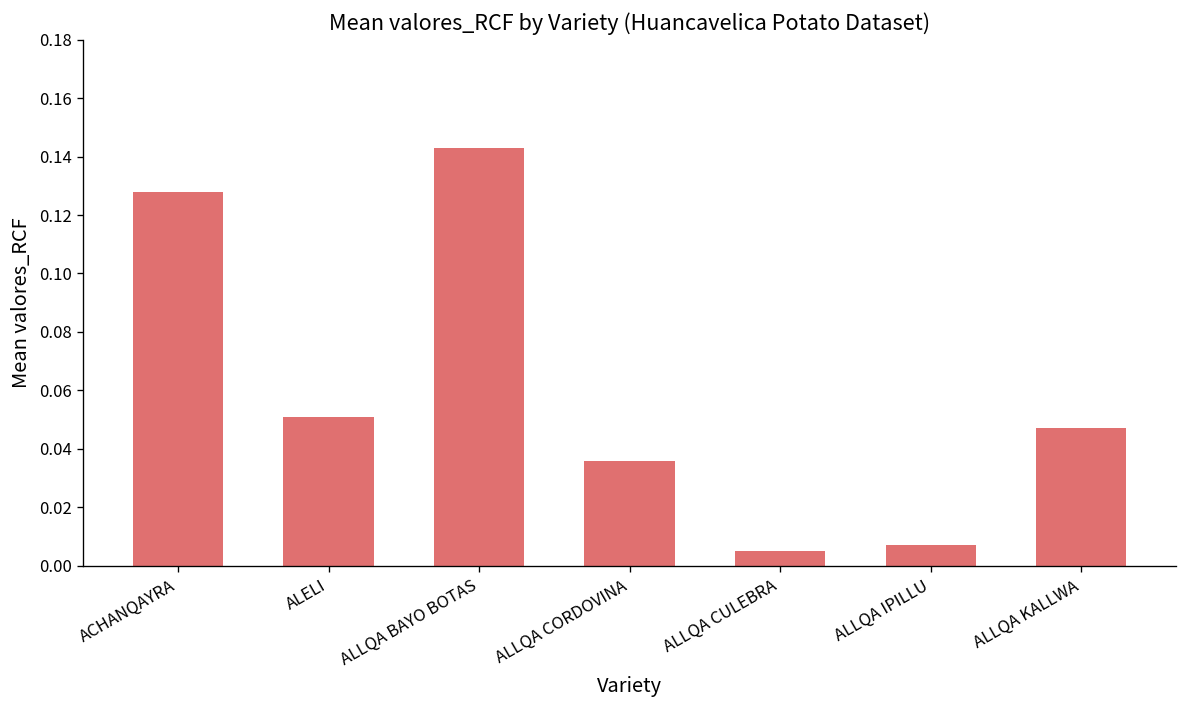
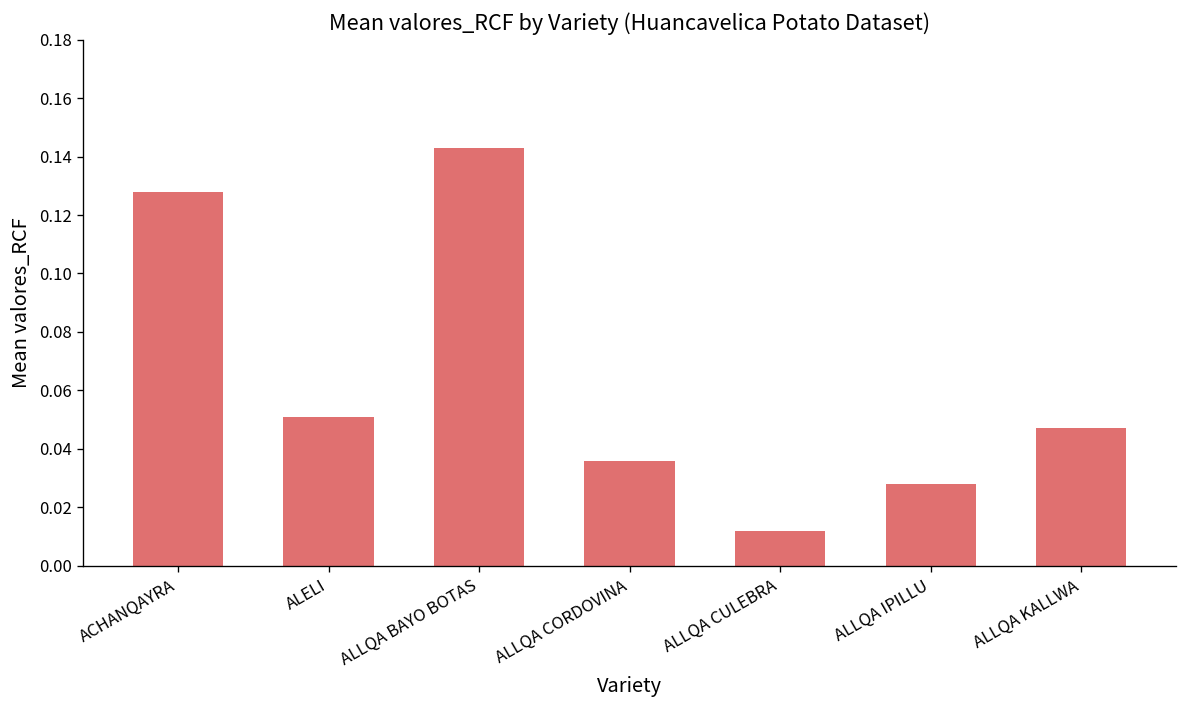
ALLQA CULEBRA: 0.005 -> 0.012
ALLQA IPILLU: 0.007 -> 0.028
